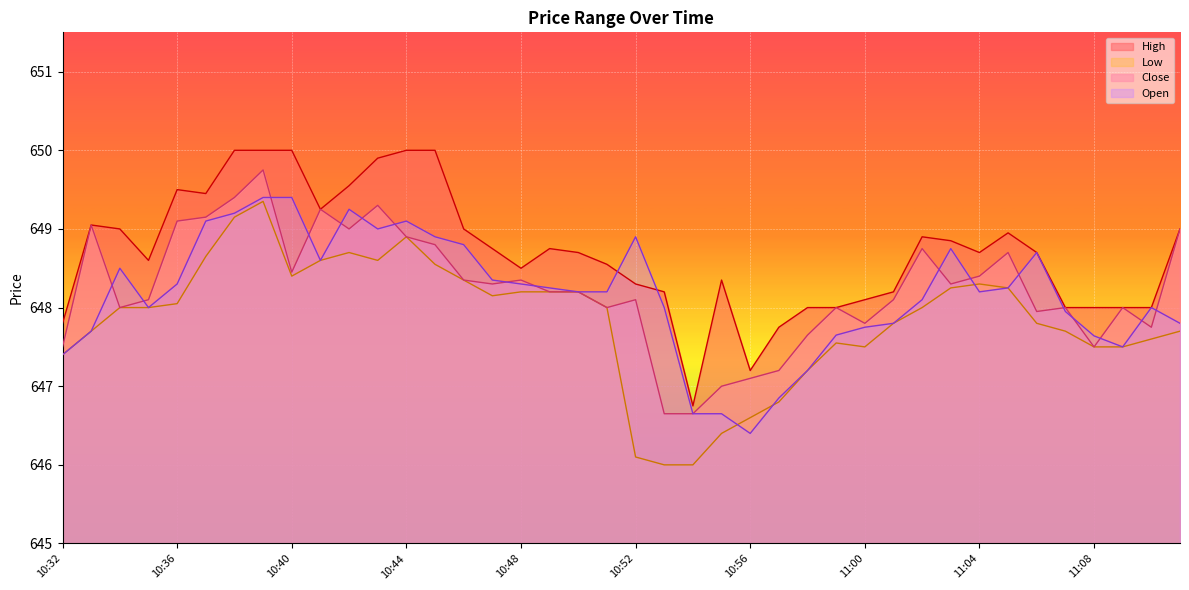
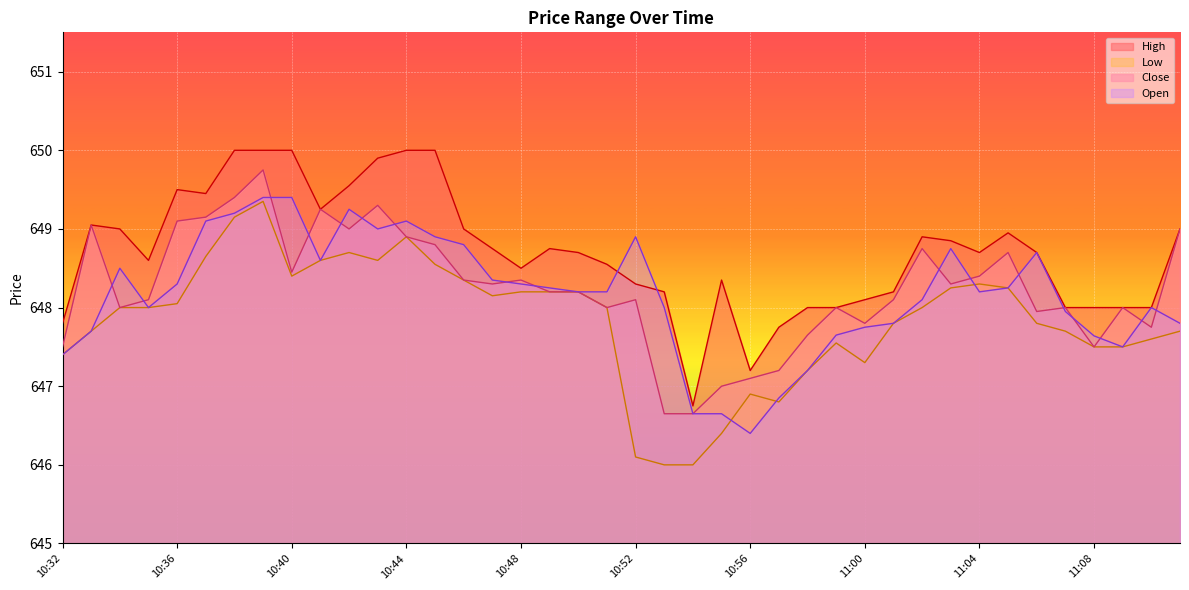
Low, 10:56: 646.6 -> 646.9
Low, 11:00: 647.5 -> 647.3
